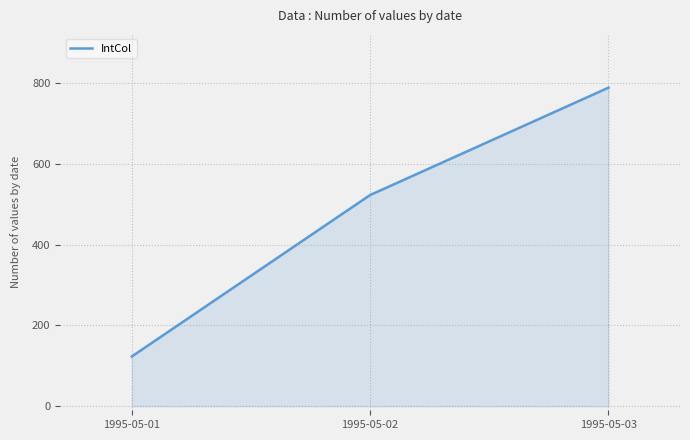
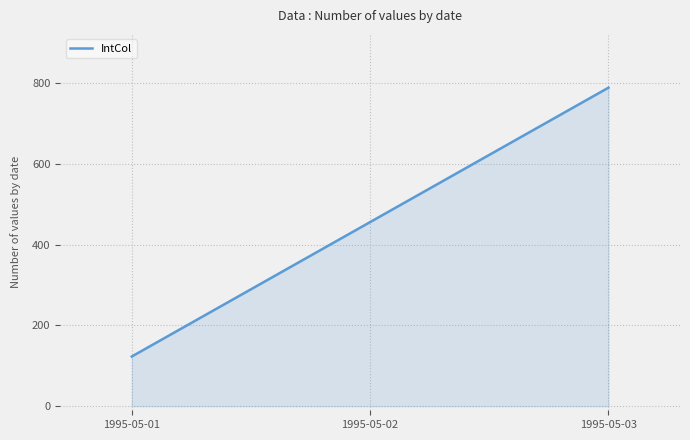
1995-05-02: 520 -> 460
